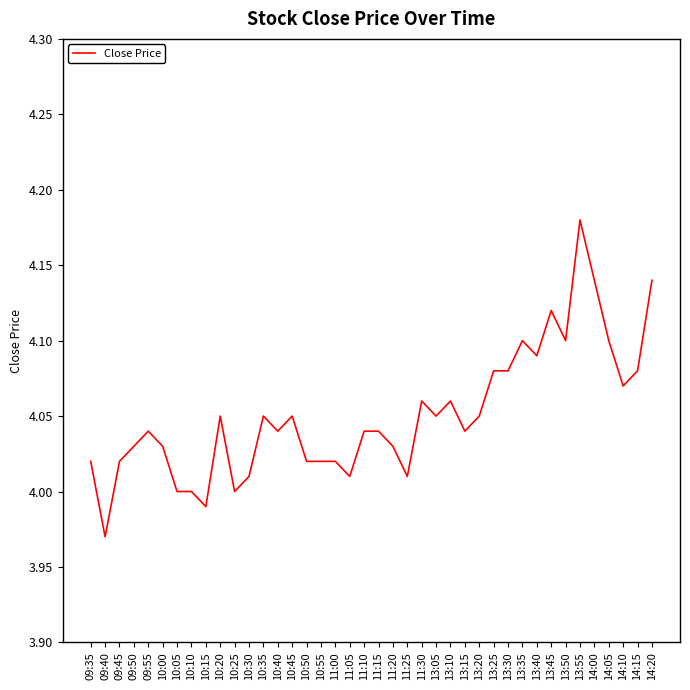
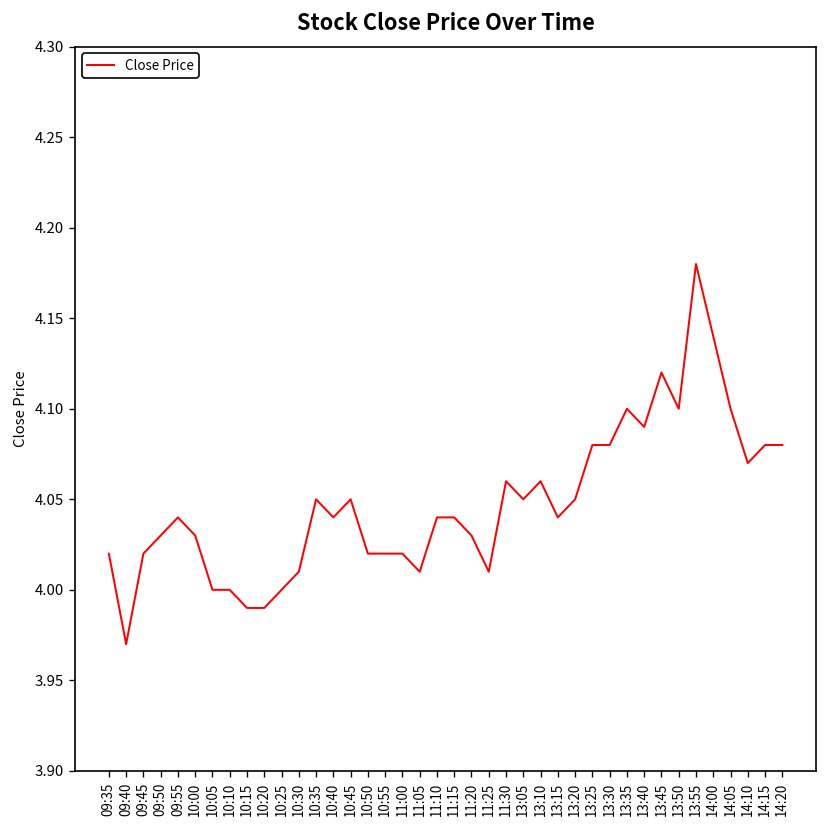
10:20: 4.05 -> 3.99
14:20: 4.14 -> 4.08
